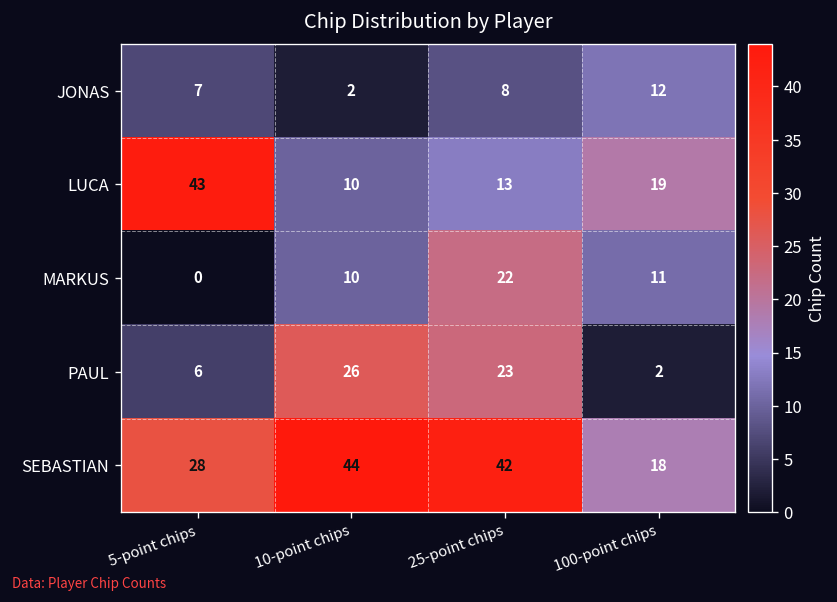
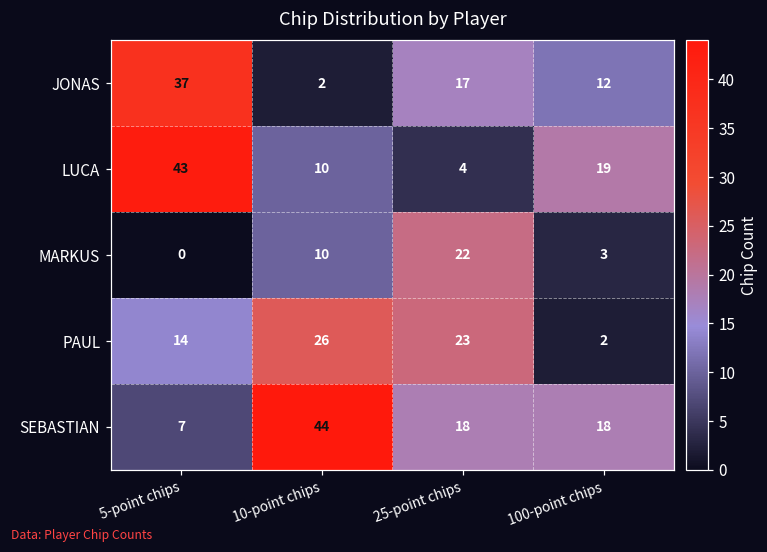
JONAS, 5-point chips: 7 -> 37
JONAS, 25-point chips: 8 -> 17
LUCA, 25-point chips: 13 -> 4
MARKUS, 100-point chips: 11 -> 3
PAUL, 5-point chips: 6 -> 14
SEBASTIAN, 5-point chips: 28 -> 7
SEBASTIAN, 25-point chips: 42 -> 18
